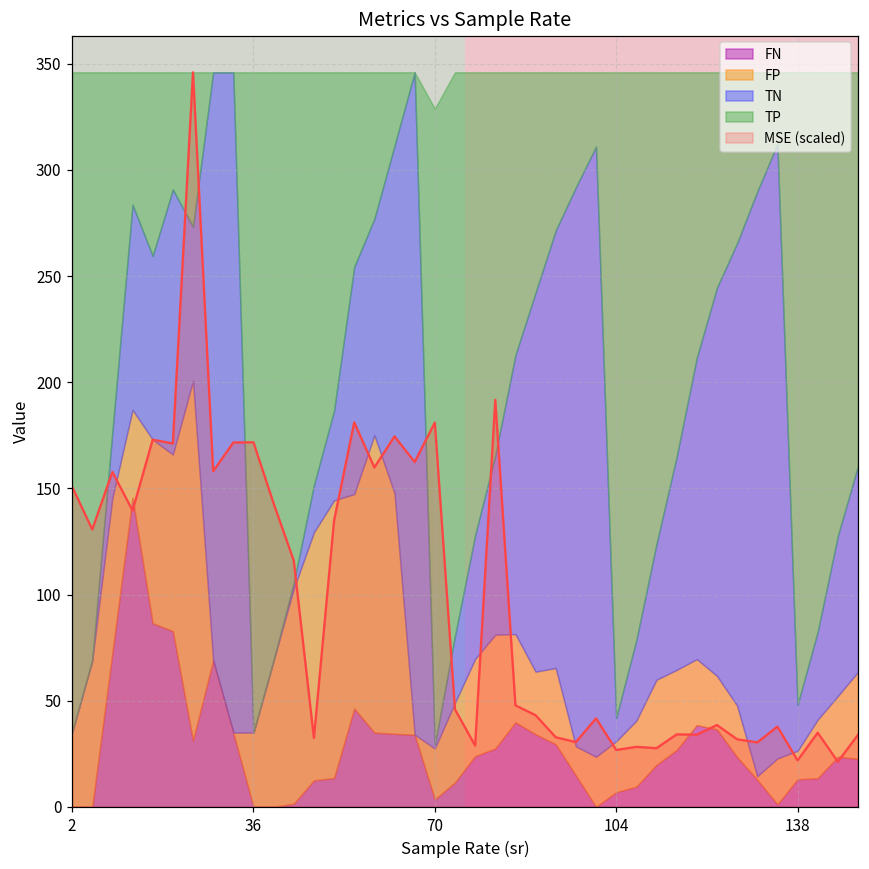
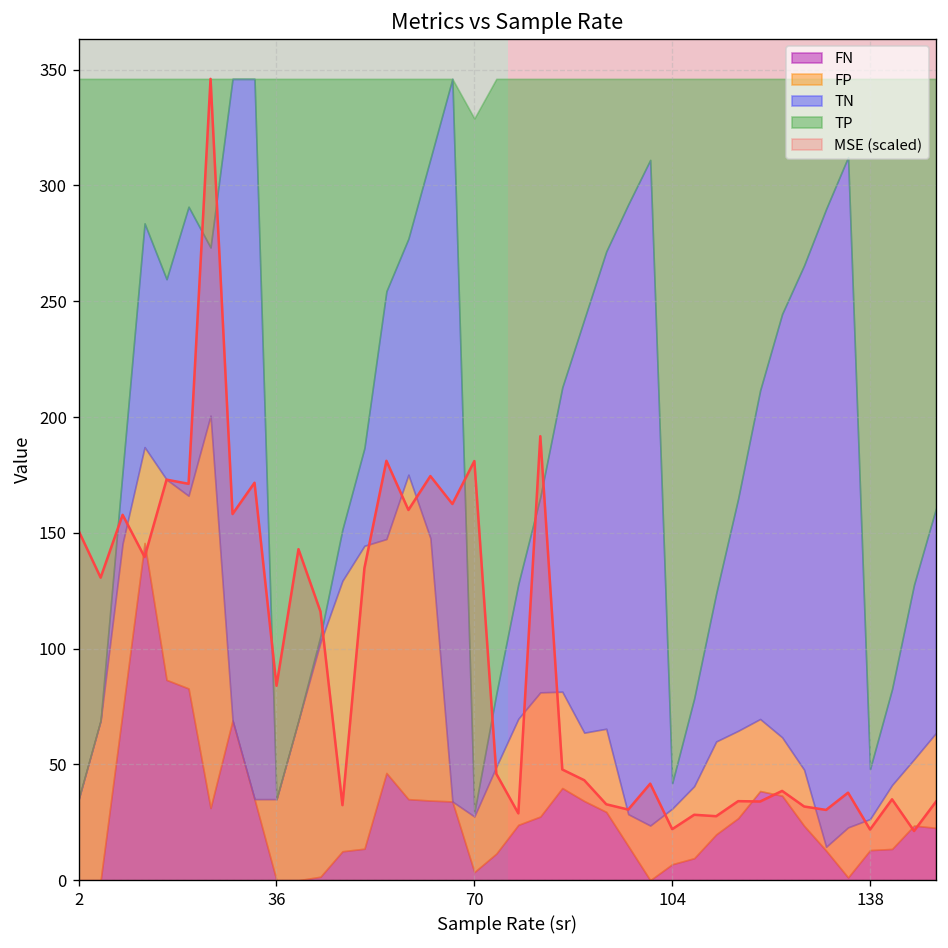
MSE (scaled), 36: 172 -> 84
MSE (scaled), 104: 27 -> 22
